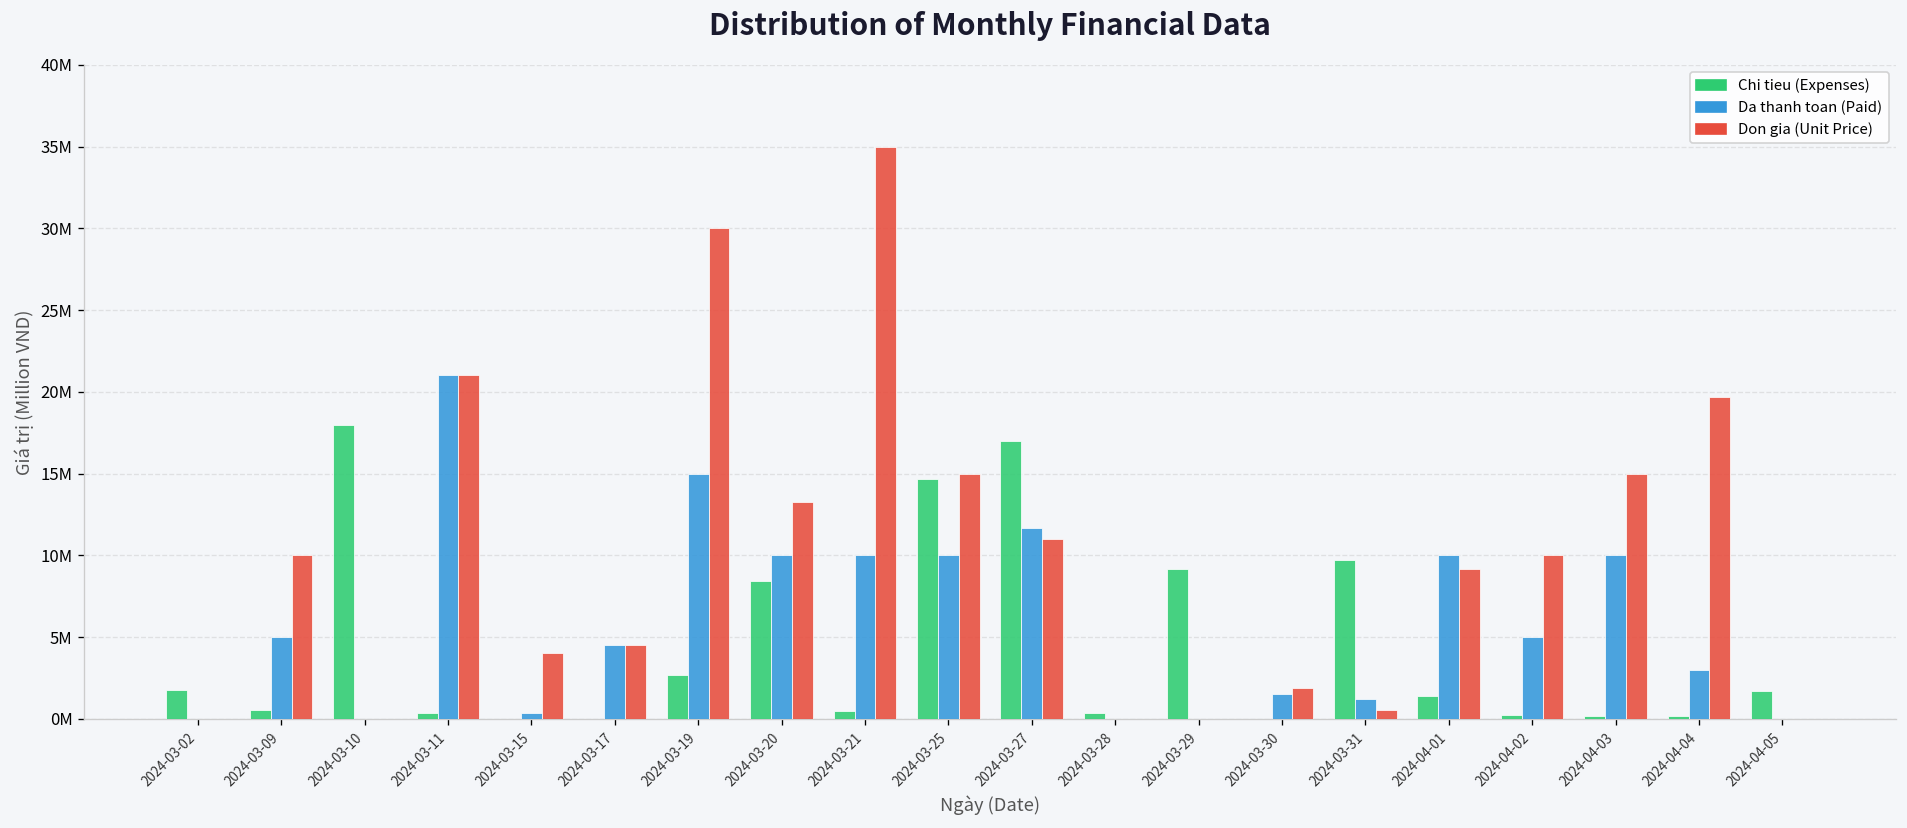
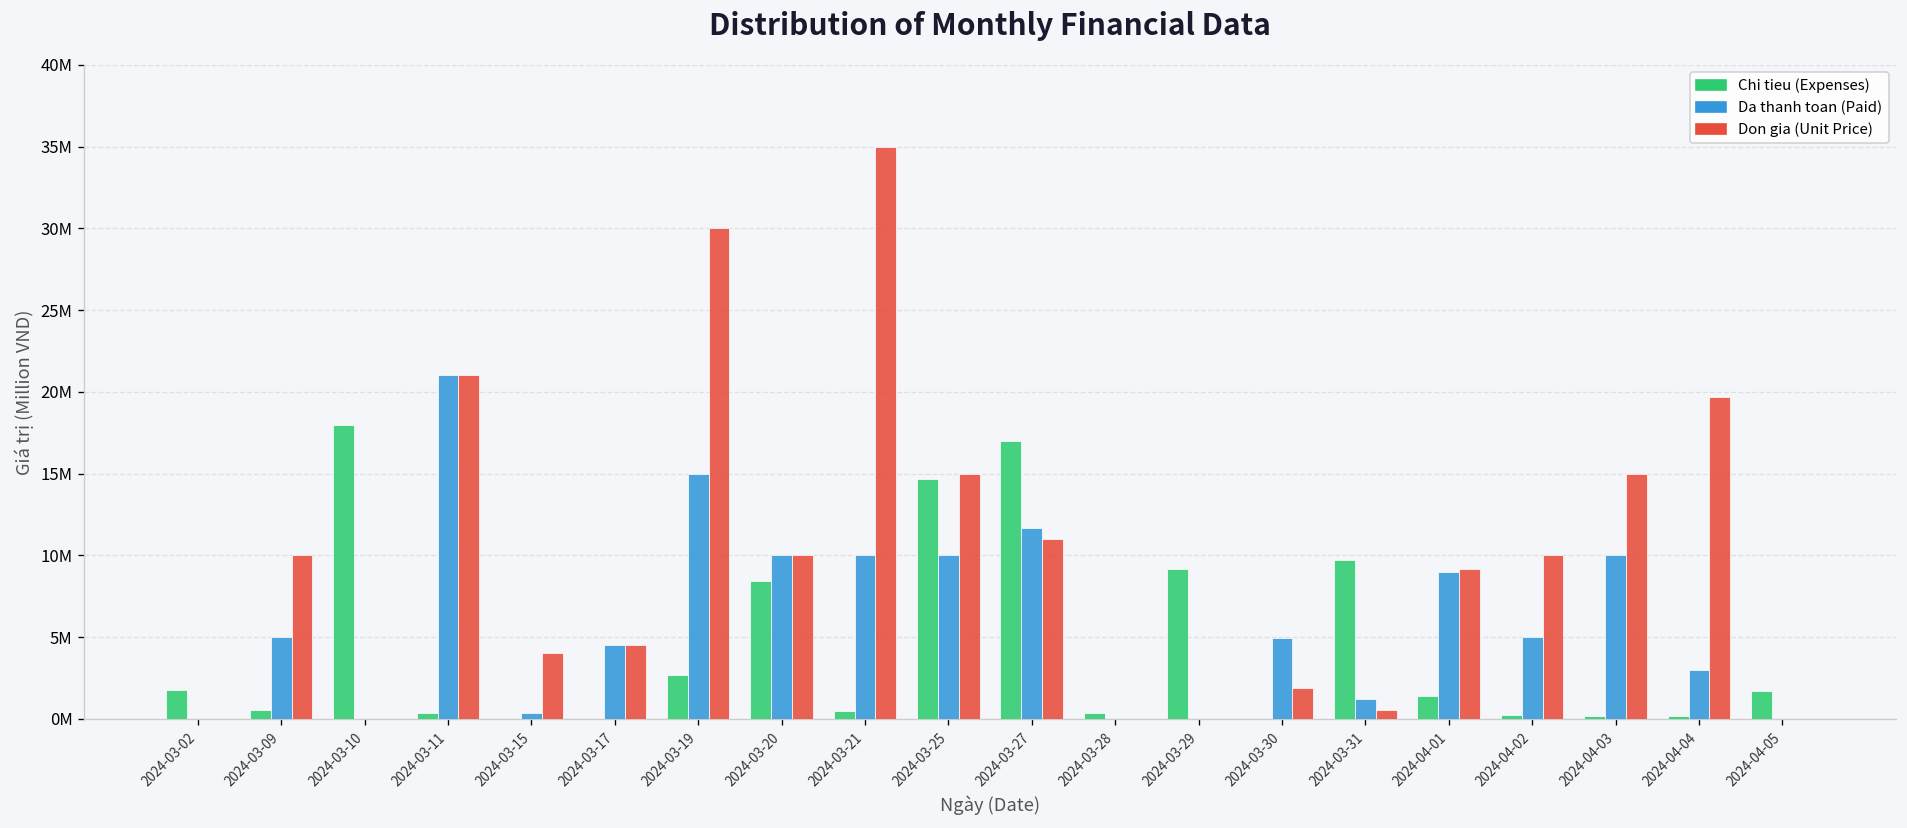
Don gia (Unit Price), 2024-03-20: 13300000 -> 10000000
Da thanh toan (Paid), 2024-03-30: 1500000 -> 4900000
Da thanh toan (Paid), 2024-04-01: 10000000 -> 9000000
